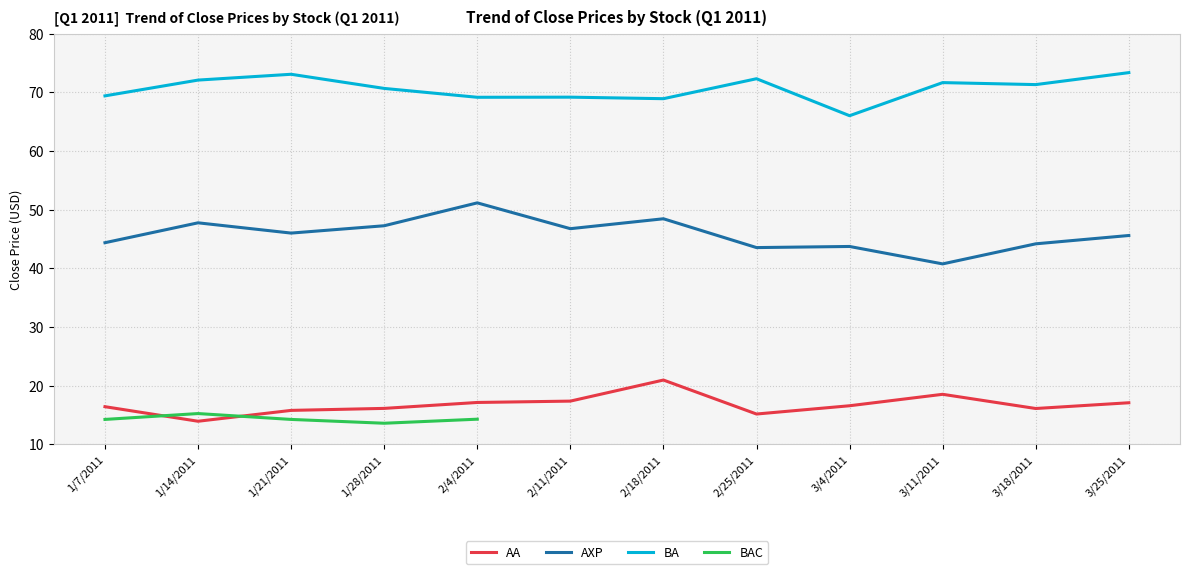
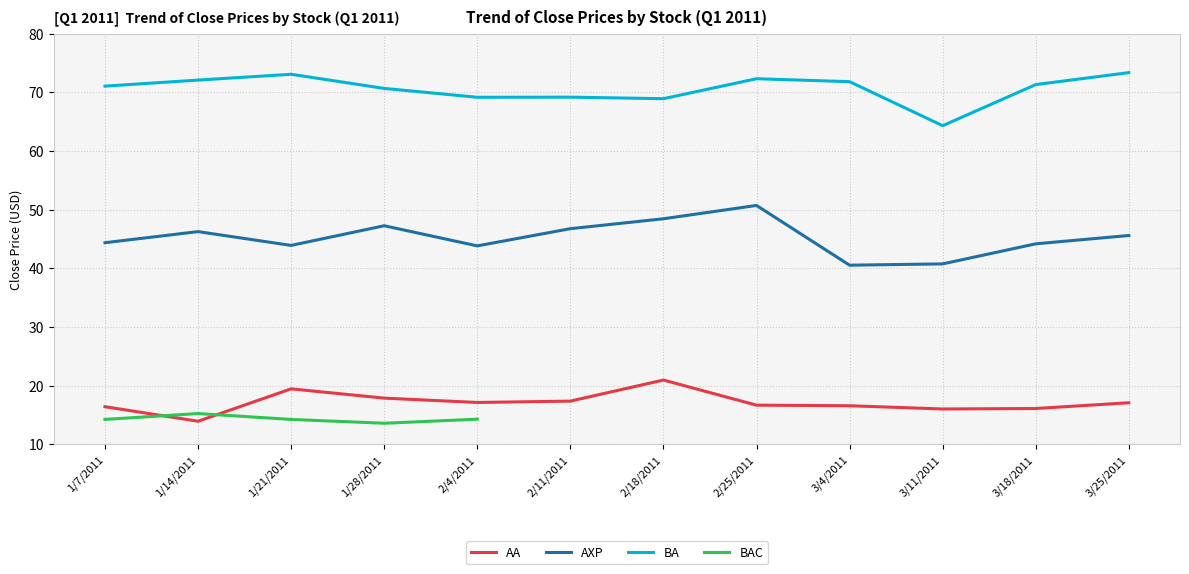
BA, 1/7/2011: 69 -> 71
AXP, 1/14/2011: 48 -> 46
AA, 1/21/2011: 16 -> 19
AXP, 1/21/2011: 46 -> 44
AA, 1/28/2011: 16 -> 18
AXP, 2/4/2011: 51 -> 44
AA, 2/25/2011: 15 -> 17
AXP, 2/25/2011: 44 -> 51
AXP, 3/4/2011: 44 -> 41
BA, 3/4/2011: 66 -> 72
AA, 3/11/2011: 19 -> 16
BA, 3/11/2011: 72 -> 64
